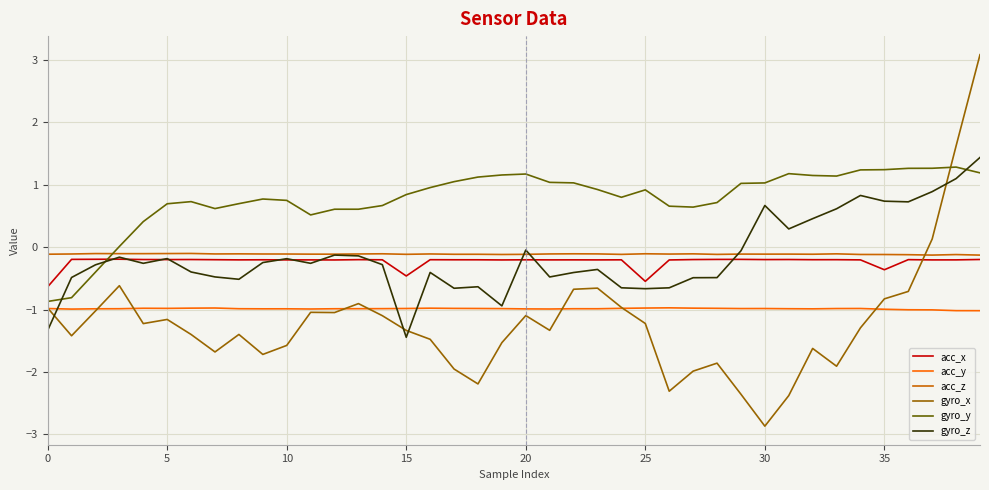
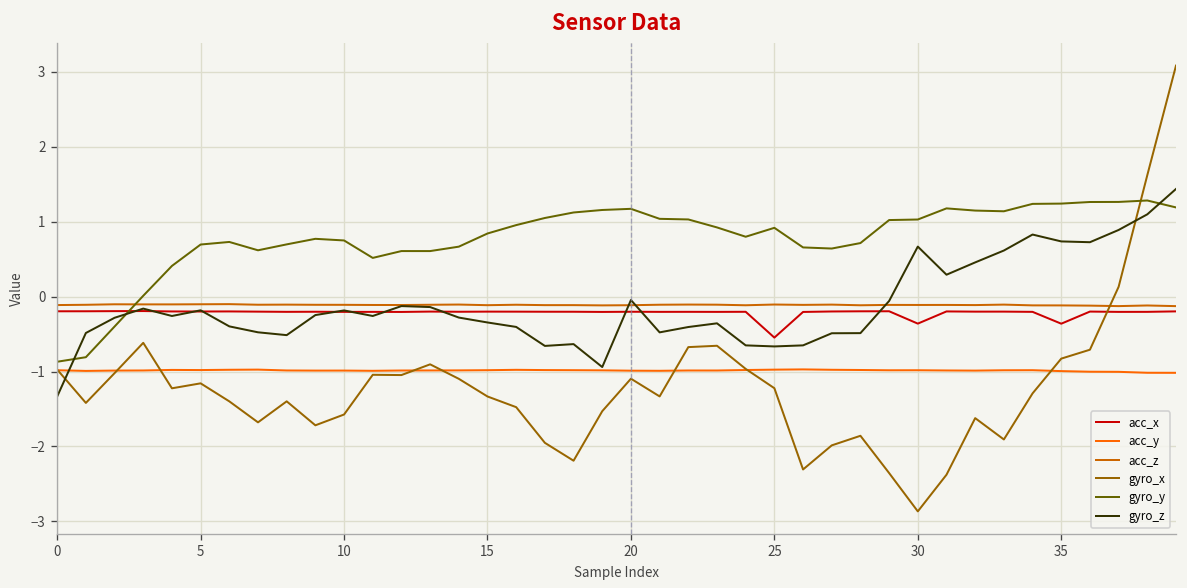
acc_x, 0: -0.6 -> -0.2
acc_x, 15: -0.5 -> -0.2
gyro_z, 15: -1.4 -> -0.3
acc_x, 30: -0.2 -> -0.4
